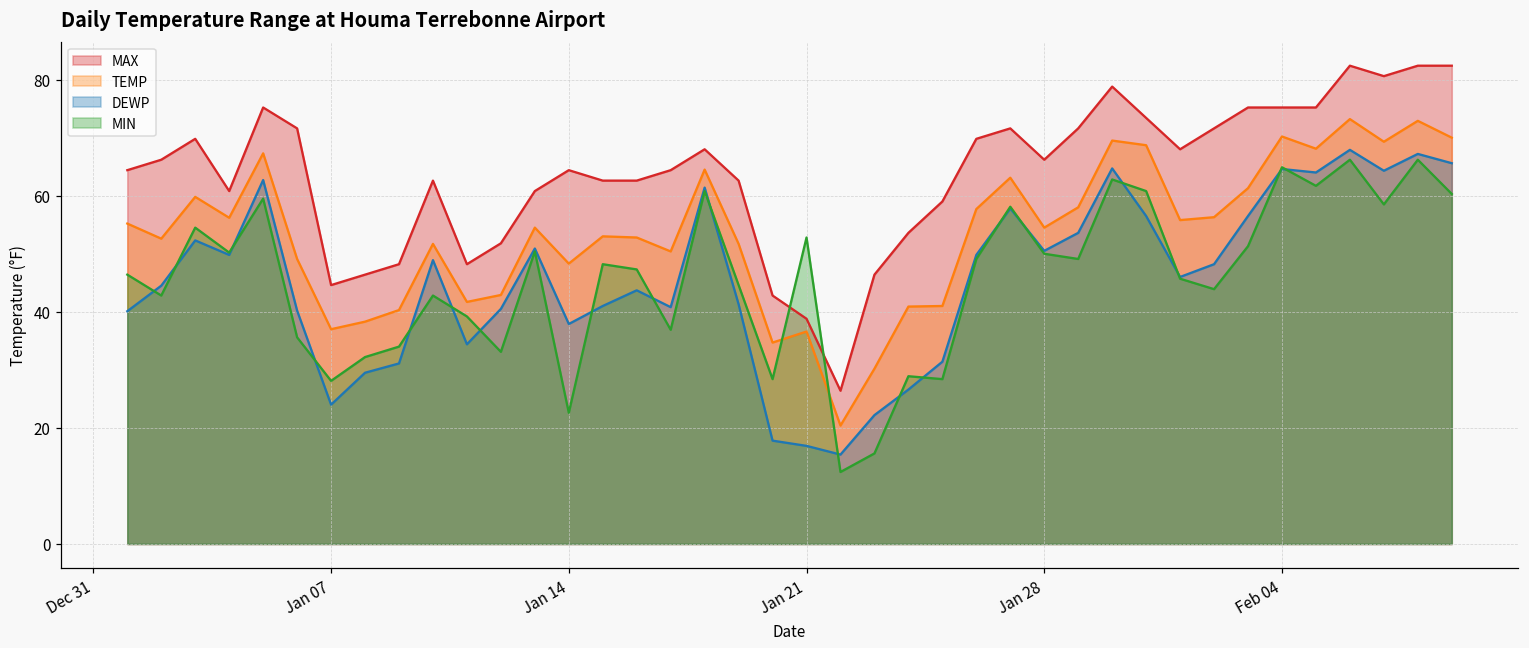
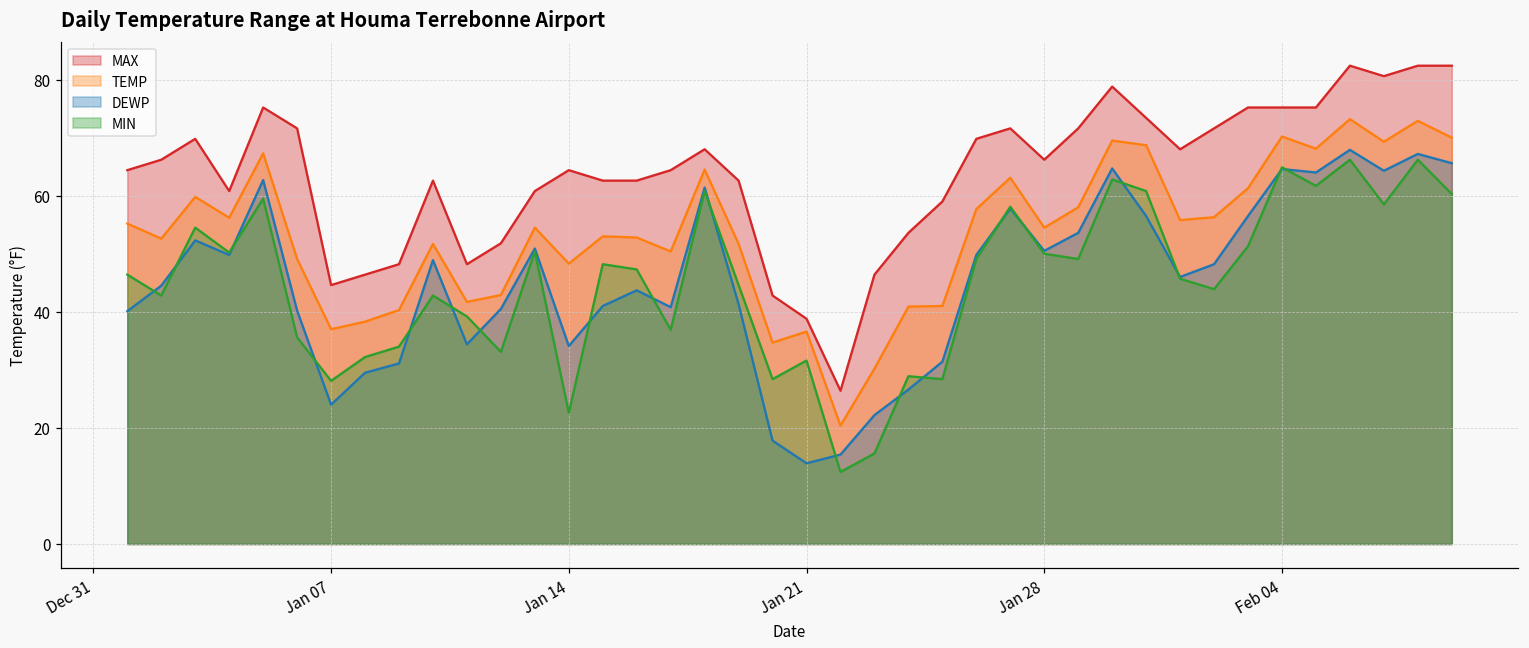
DEWP, Jan 14: 38 -> 34
DEWP, Jan 21: 17 -> 14
MIN, Jan 21: 53 -> 32
